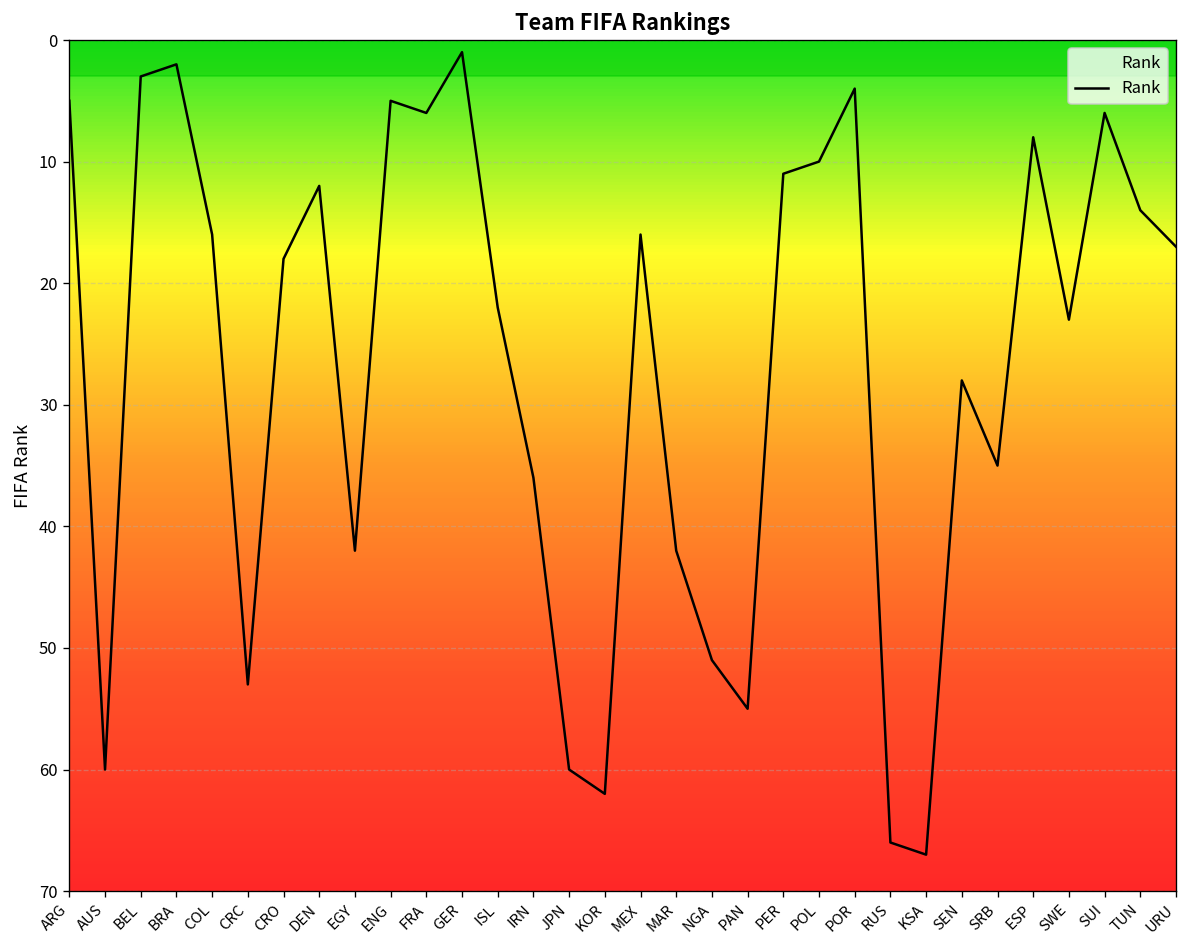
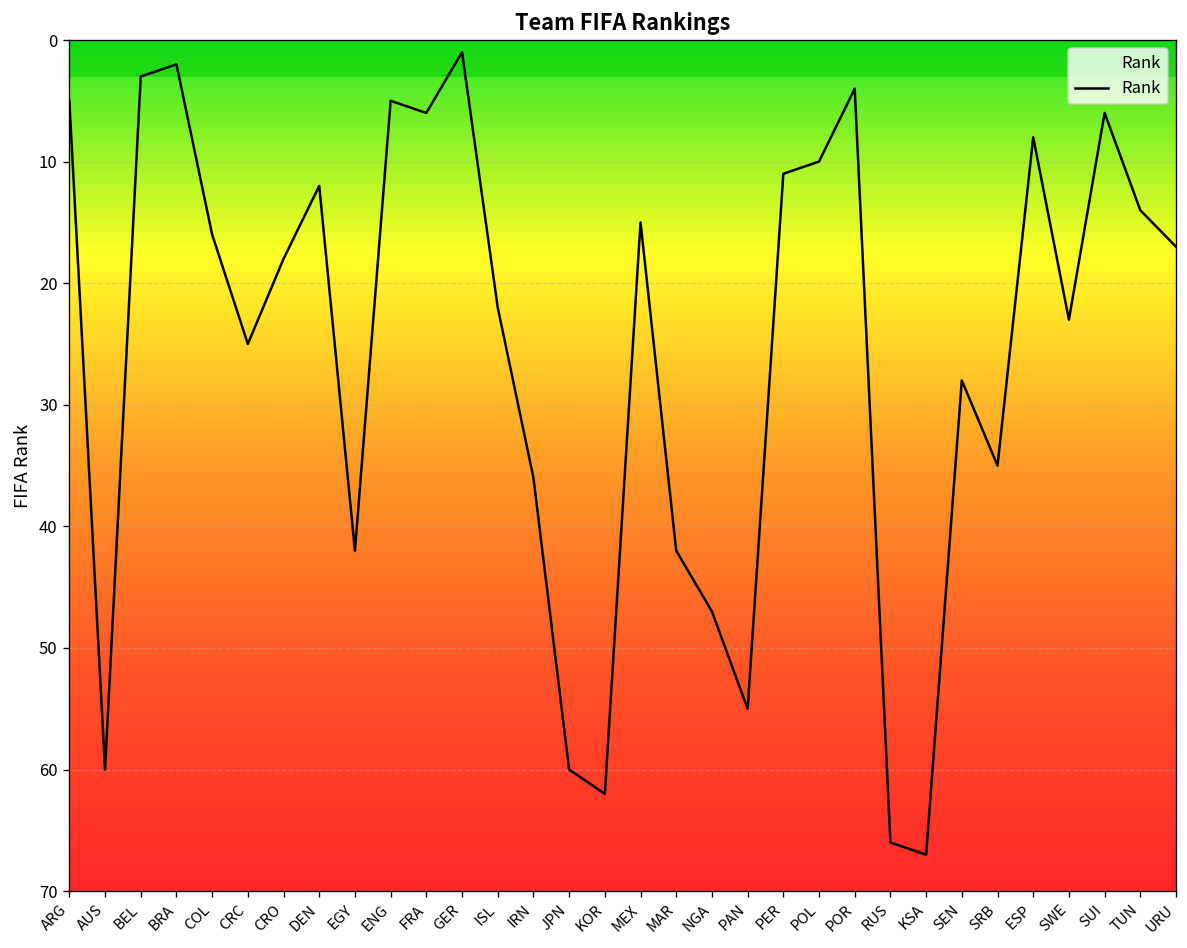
CRC: 53 -> 25
MEX: 16 -> 15
NGA: 51 -> 47
